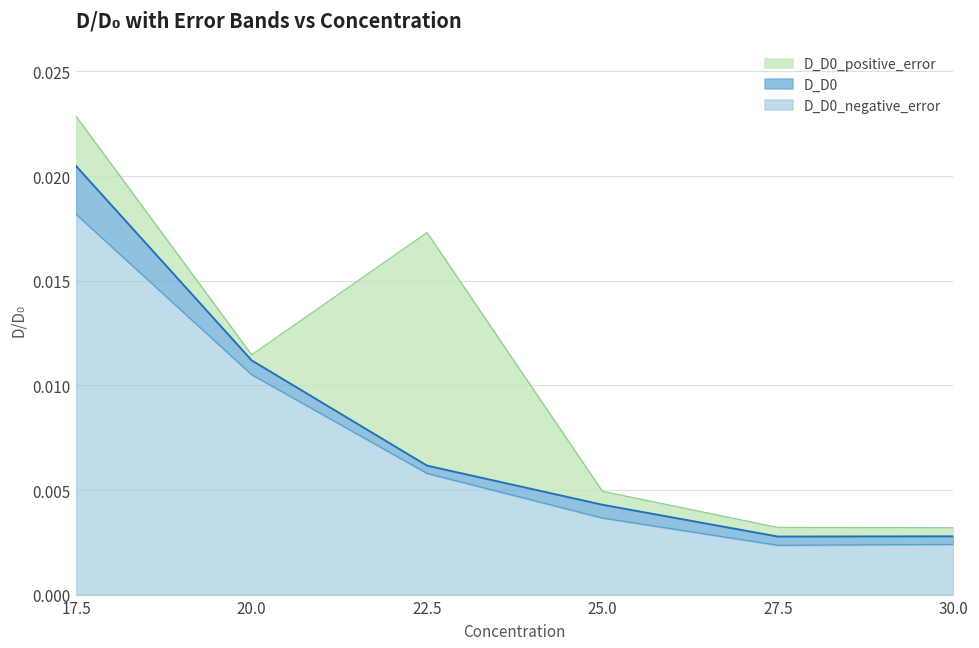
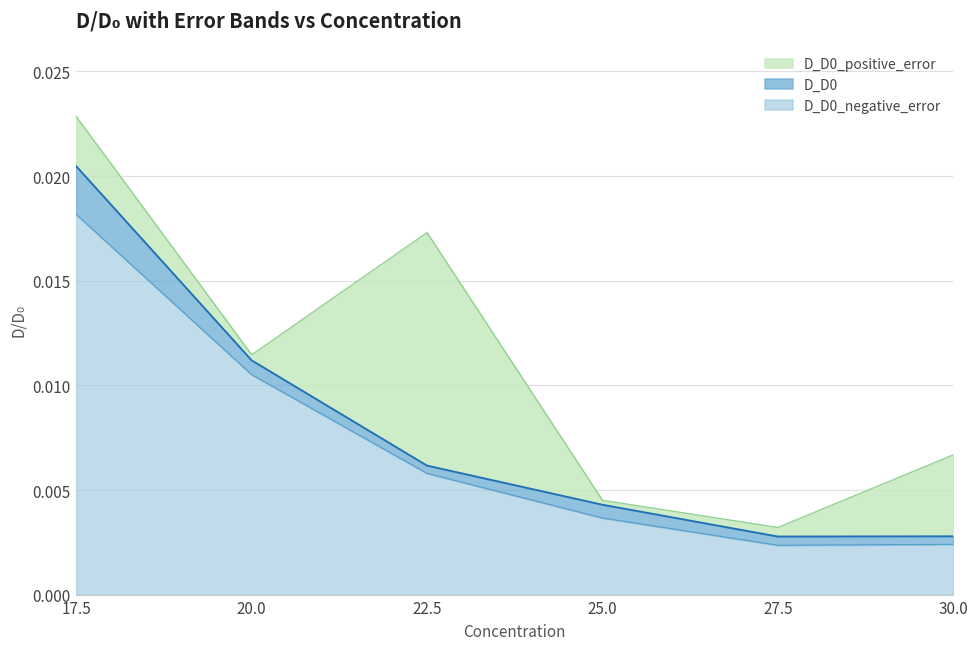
D_D0_positive_error, 25.0: 0.0006 -> 0.0002
D_D0_positive_error, 30.0: 0.0004 -> 0.0039
